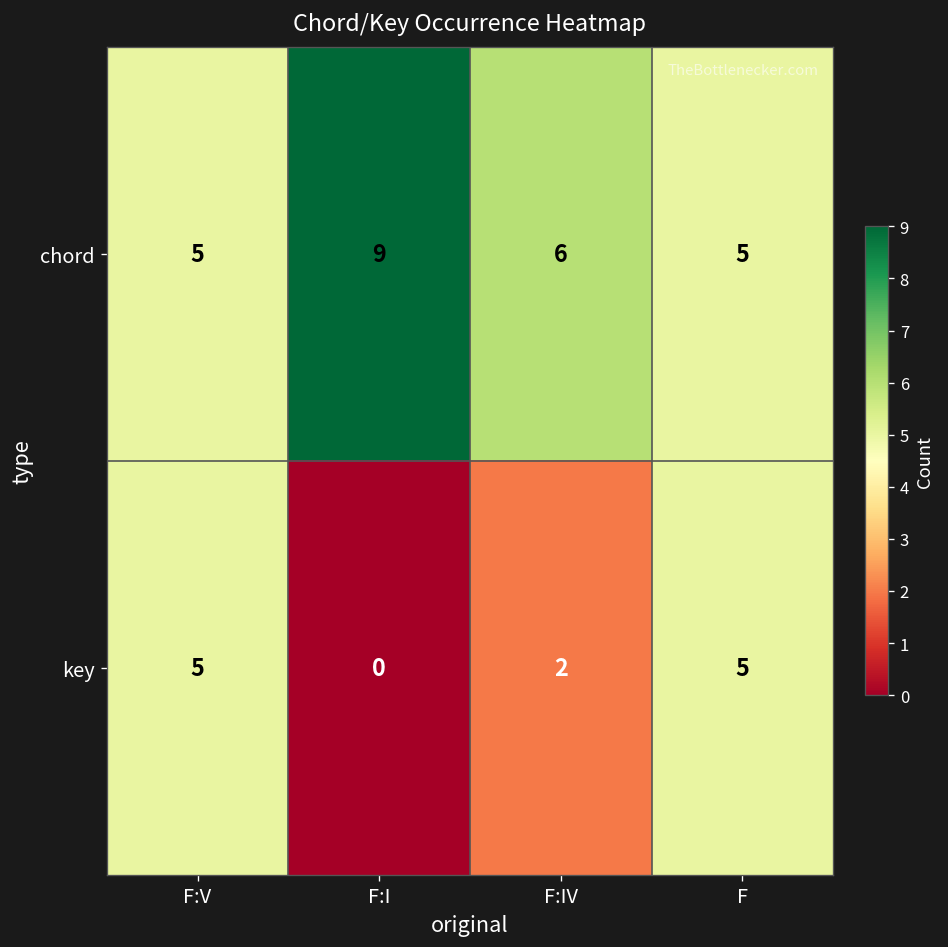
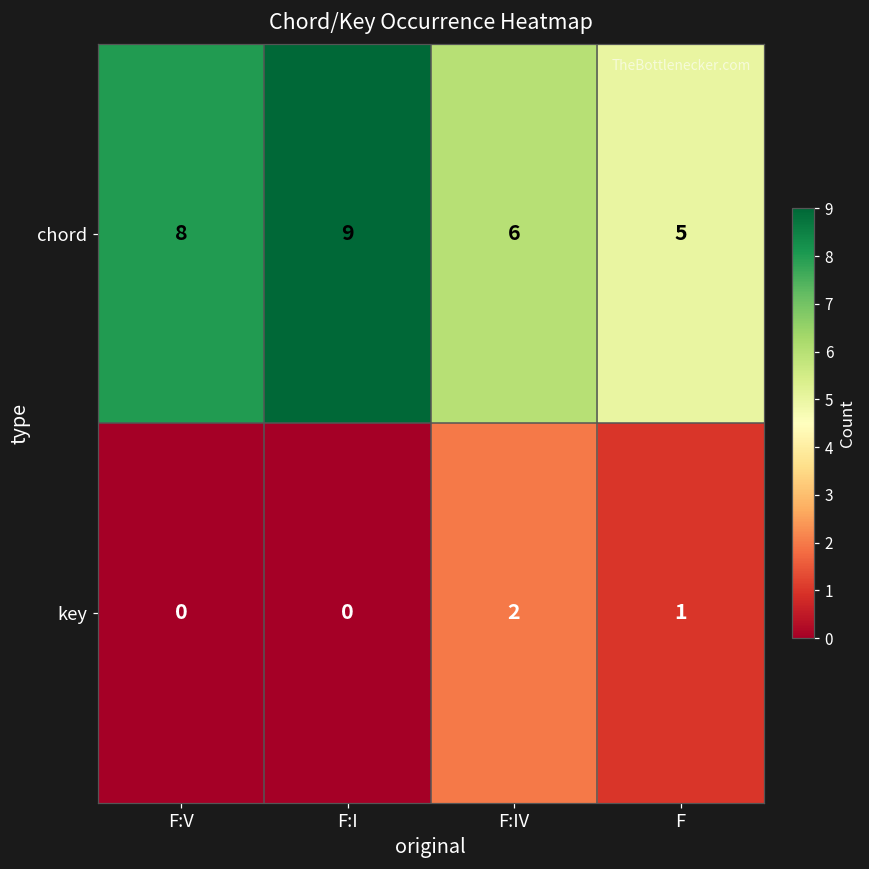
chord, F:V: 5 -> 8
key, F:V: 5 -> 0
key, F: 5 -> 1
